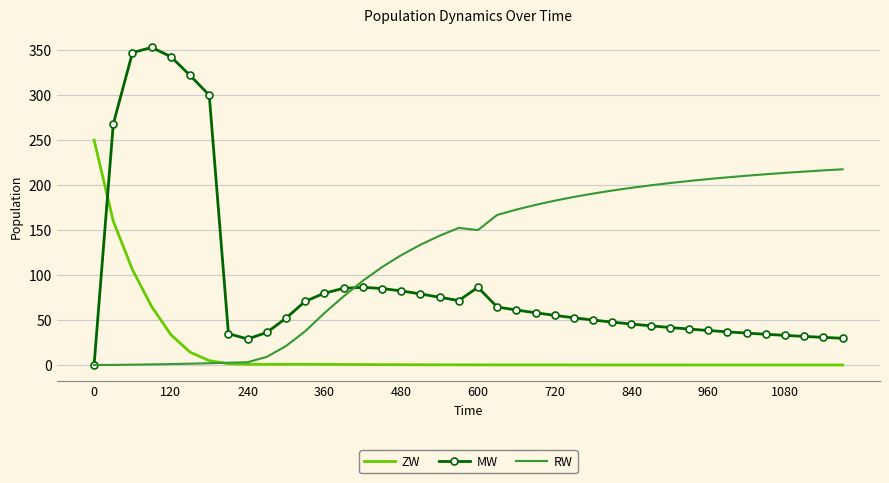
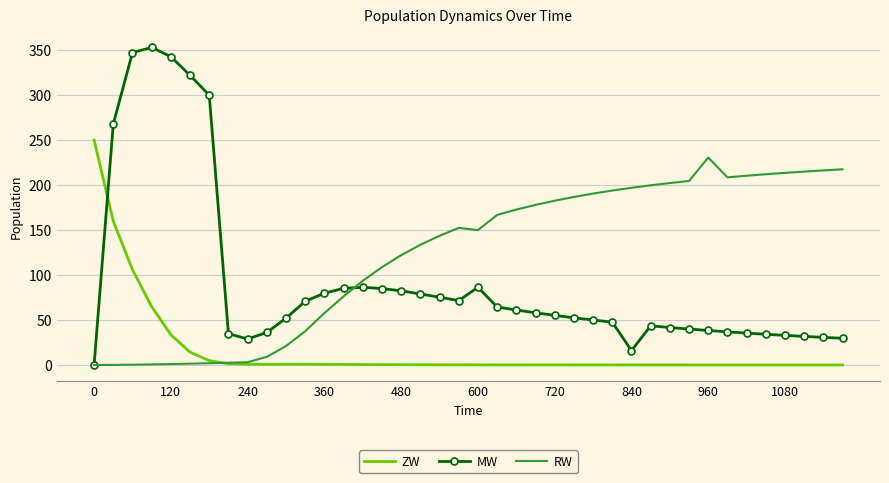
MW, 840: 50 -> 20
RW, 960: 210 -> 230
